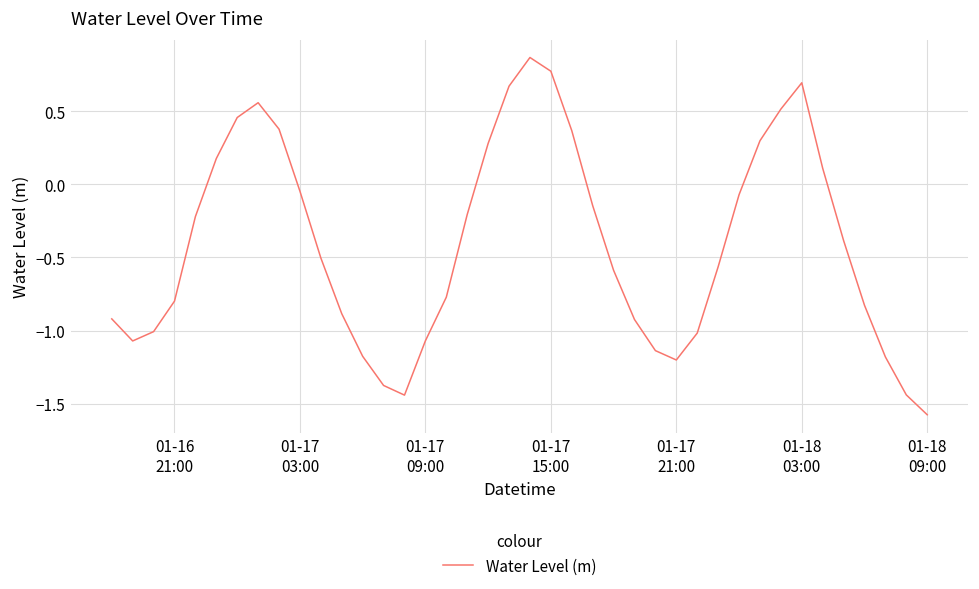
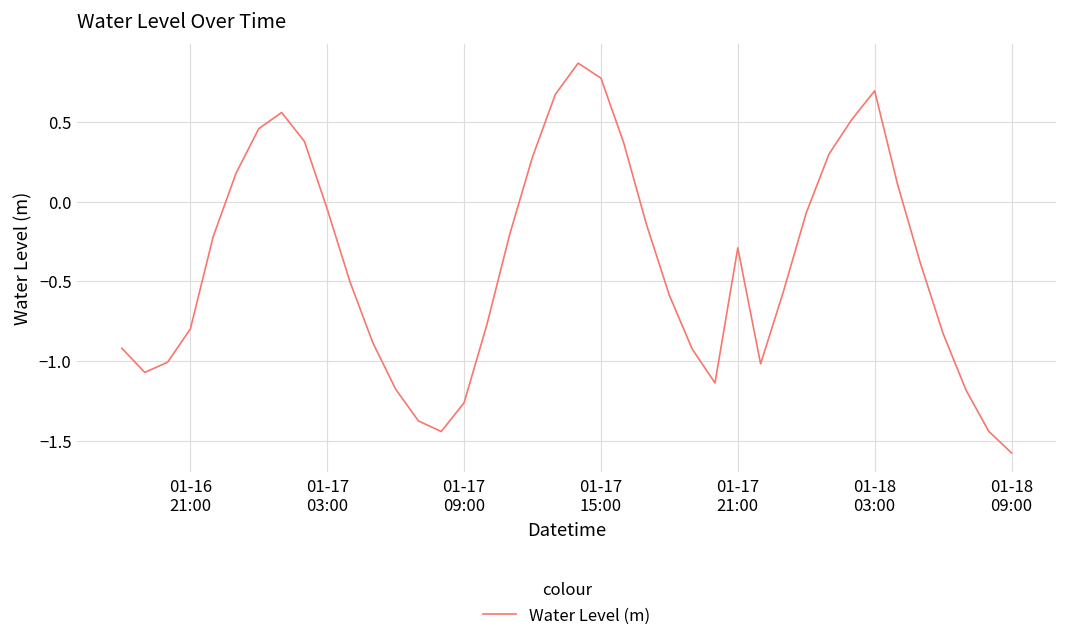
01-17 09:00: -1.07 -> -1.26
01-17 21:00: -1.20 -> -0.29
